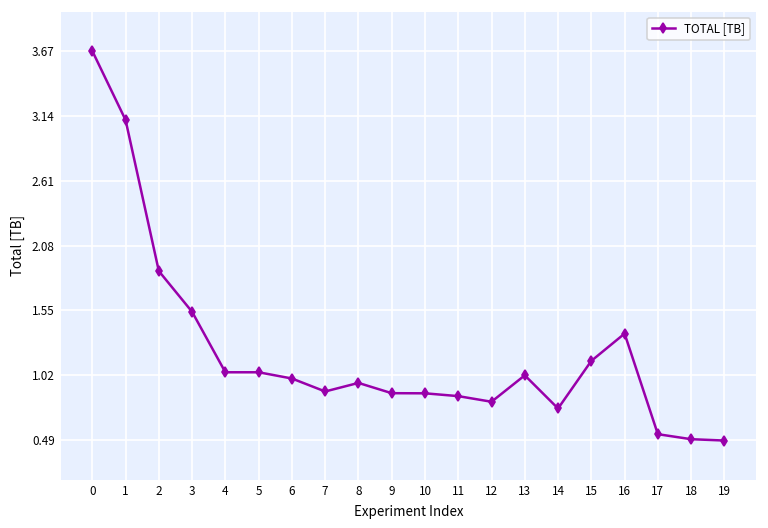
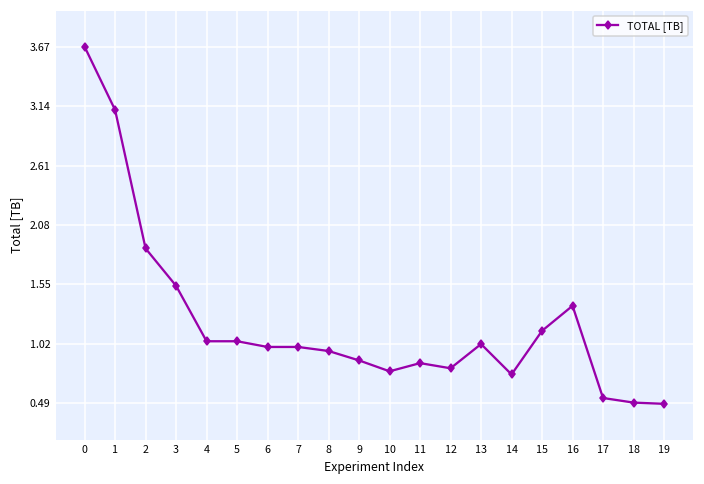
7: 0.89 -> 0.99
10: 0.87 -> 0.78
